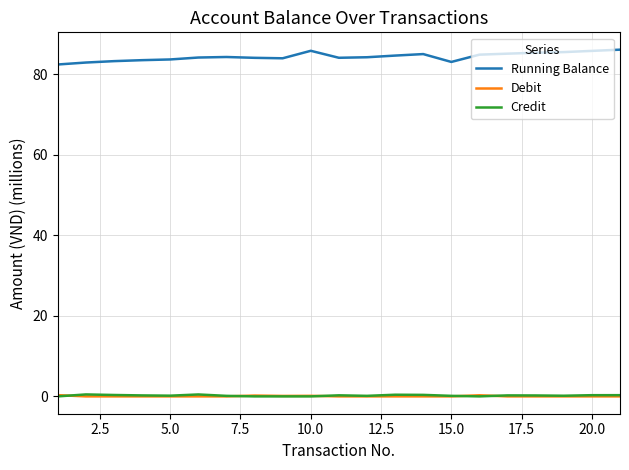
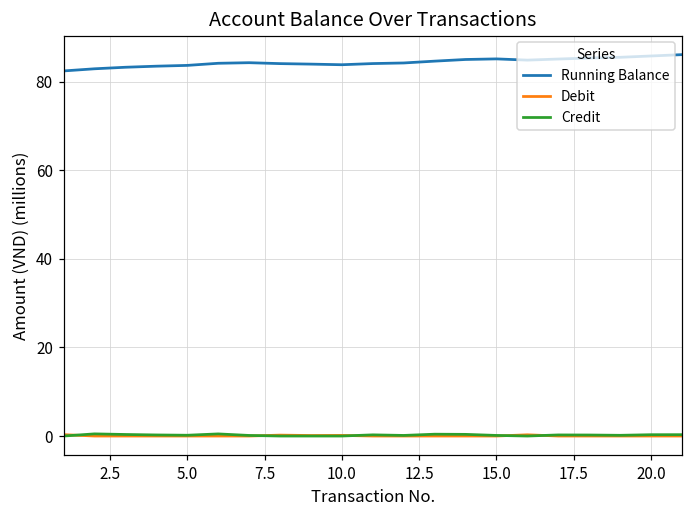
Running Balance, 10.0: 86 -> 84
Running Balance, 15.0: 83 -> 85
